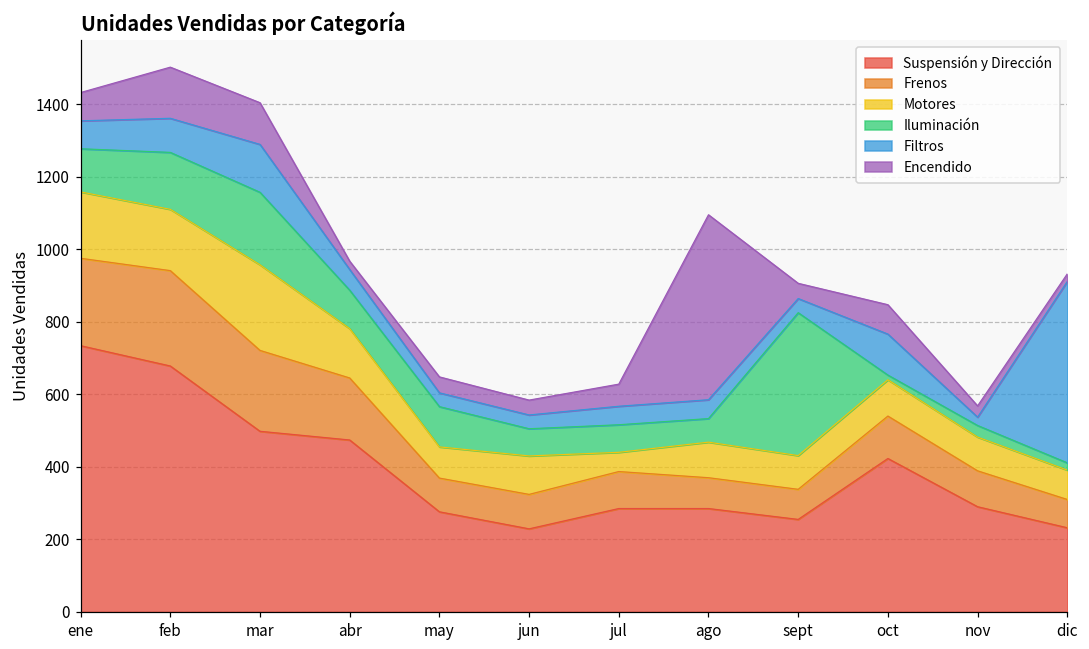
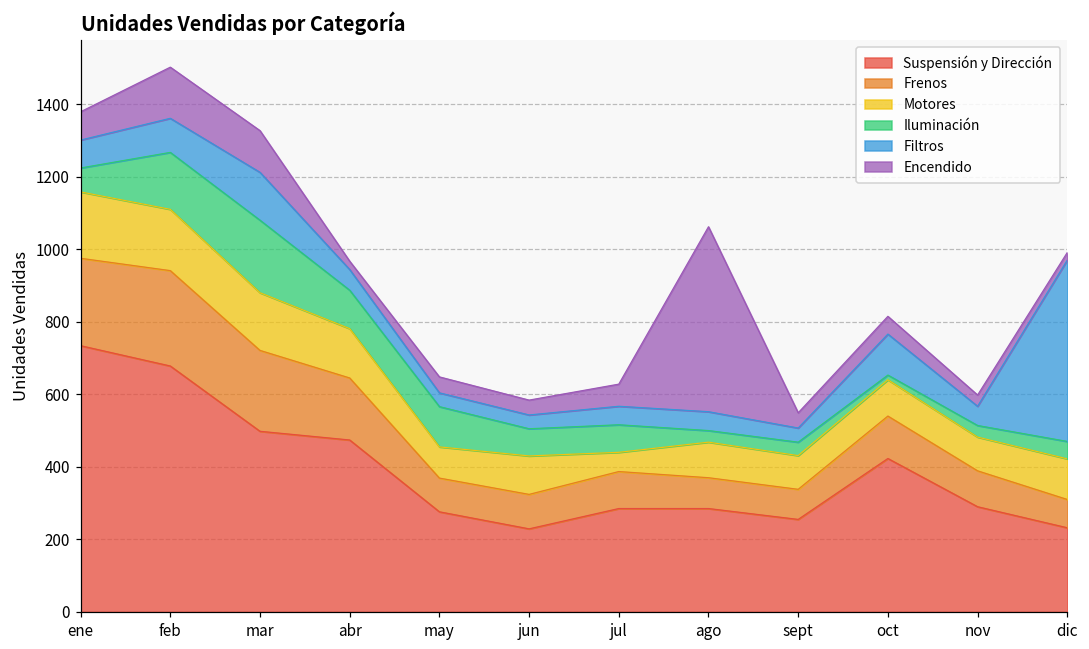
Iluminación, ene: 120 -> 70
Motores, mar: 240 -> 160
Iluminación, ago: 70 -> 30
Iluminación, sept: 390 -> 40
Encendido, oct: 80 -> 50
Filtros, nov: 20 -> 50
Motores, dic: 80 -> 110
Iluminación, dic: 20 -> 50
